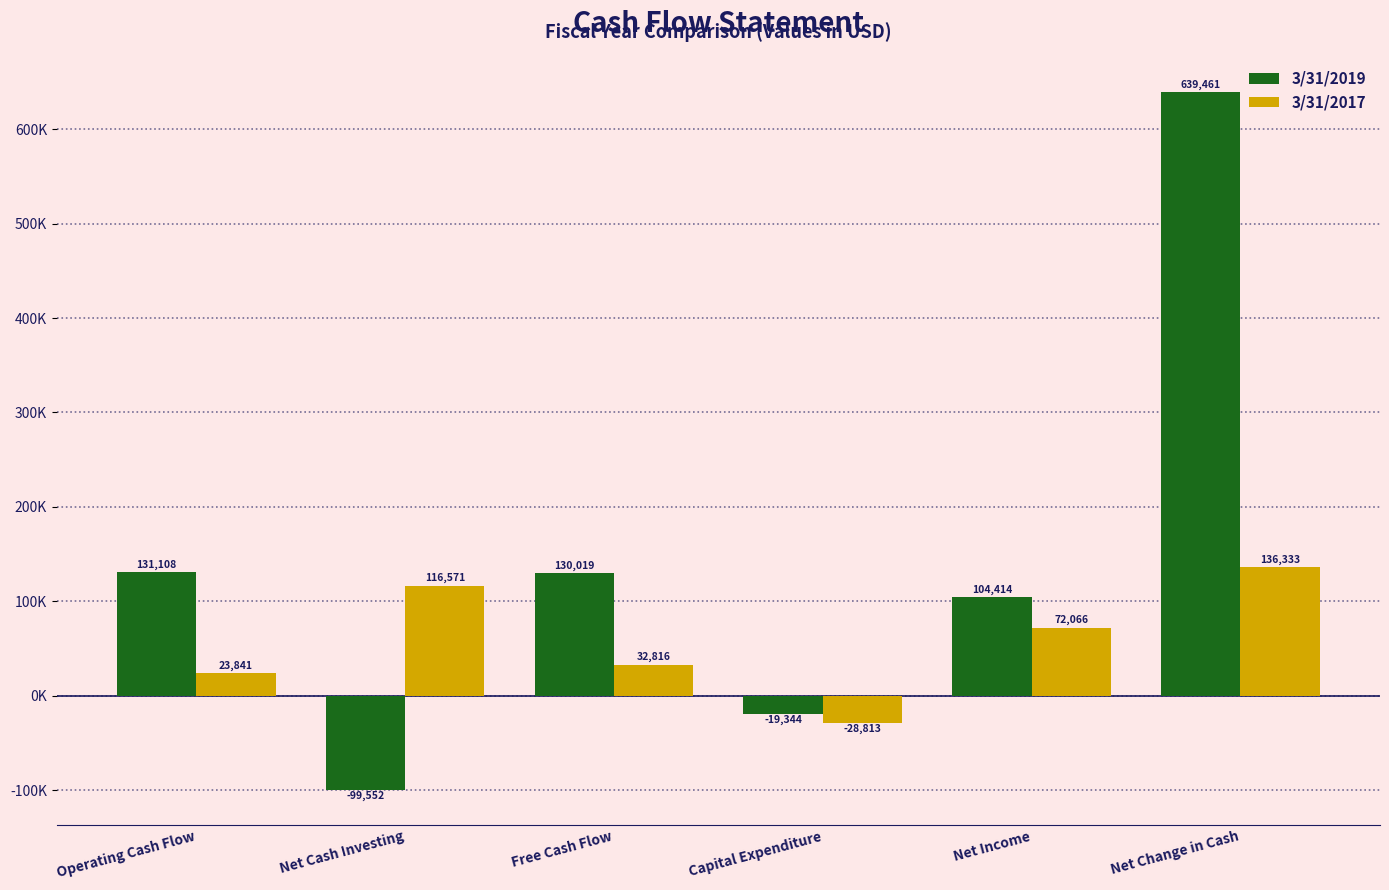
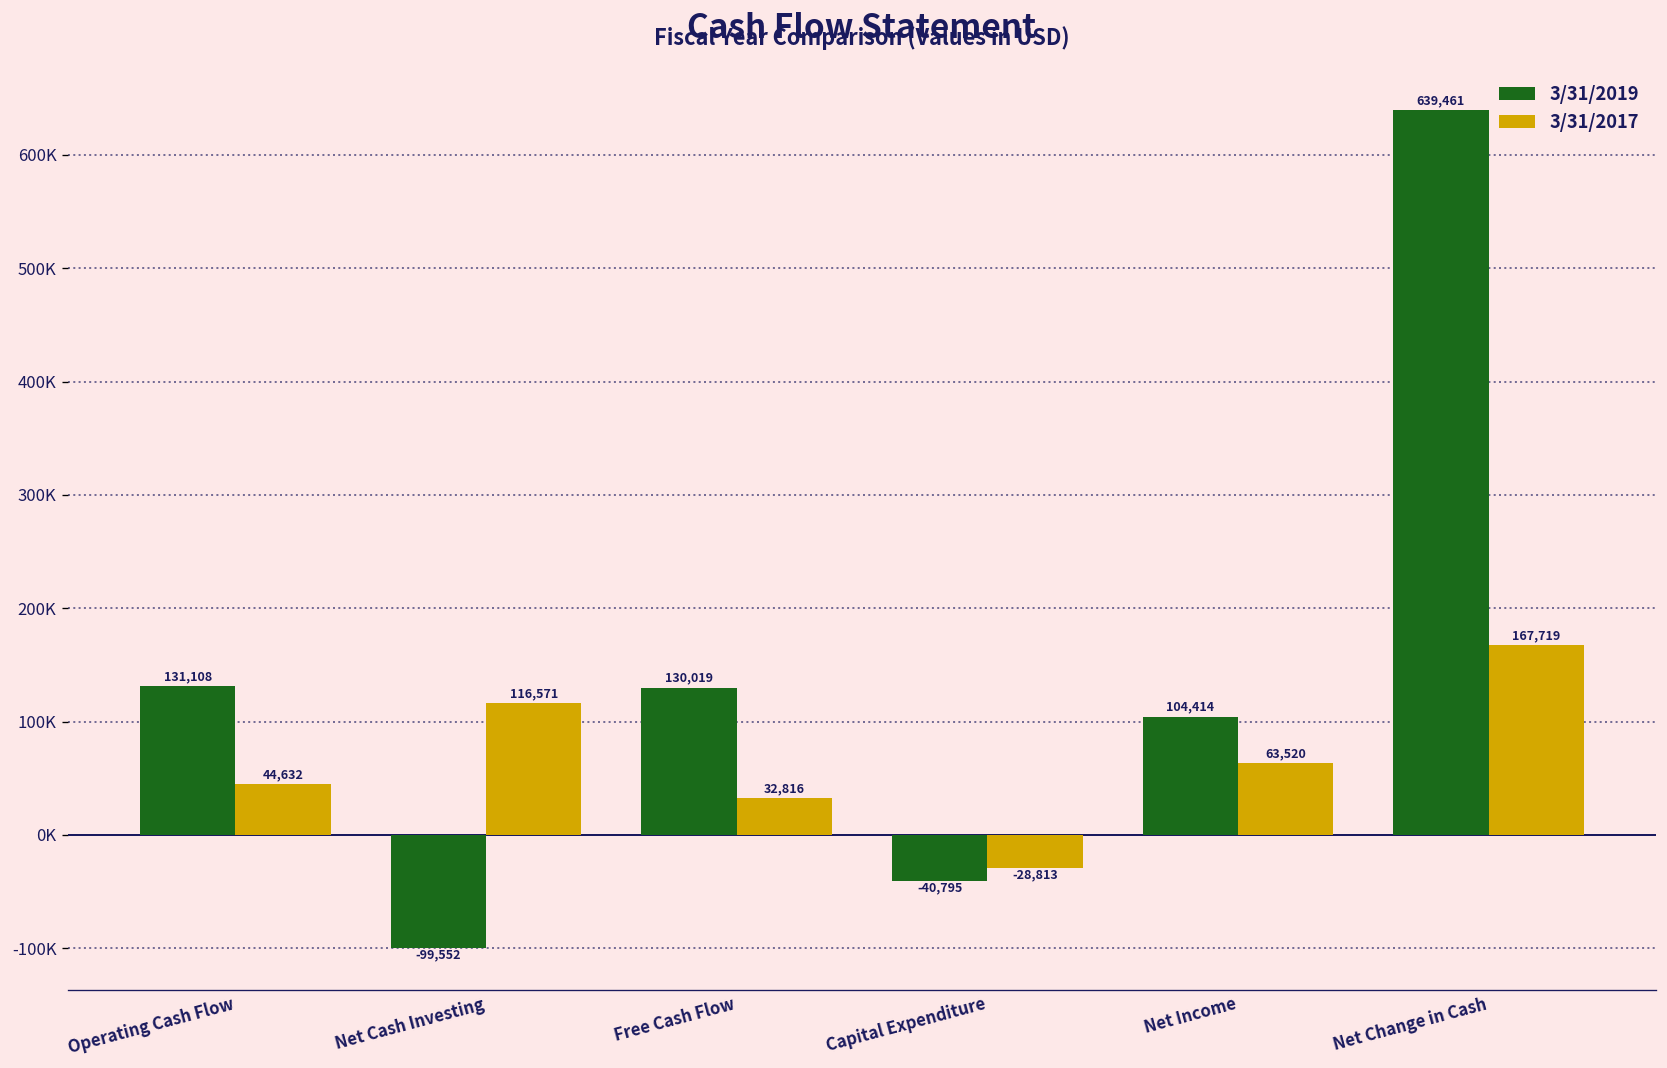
3/31/2017, Operating Cash Flow: 23,841 -> 44,632
3/31/2019, Capital Expenditure: -19,344 -> -40,795
3/31/2017, Net Income: 72,066 -> 63,520
3/31/2017, Net Change in Cash: 136,333 -> 167,719
